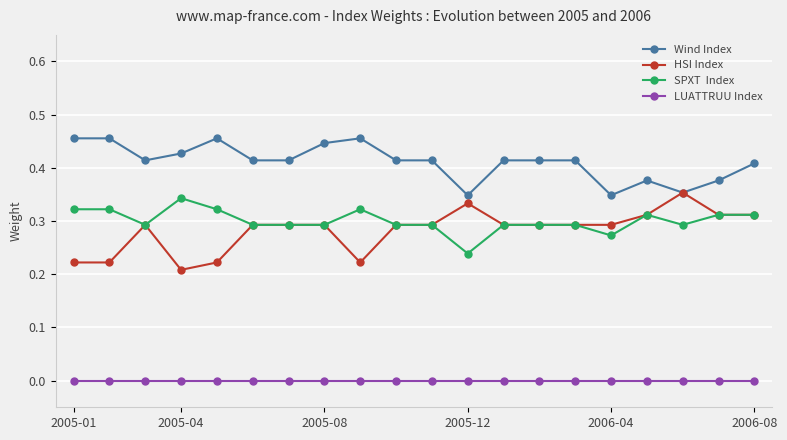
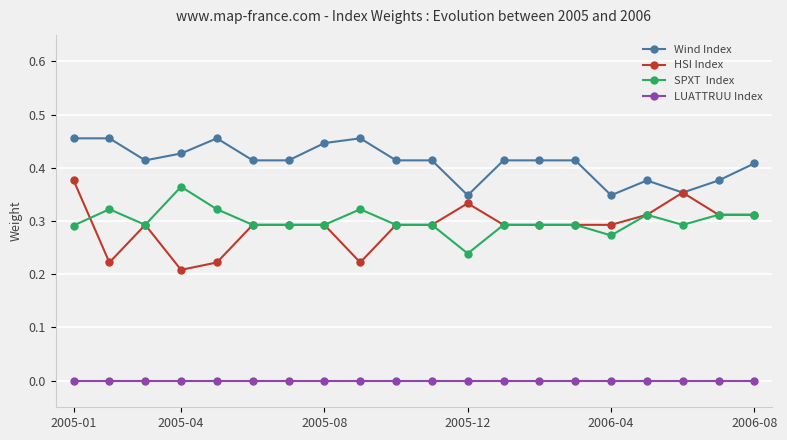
HSI Index, 2005-01: 0.22 -> 0.38
SPXT Index, 2005-01: 0.32 -> 0.29
SPXT Index, 2005-04: 0.34 -> 0.36
